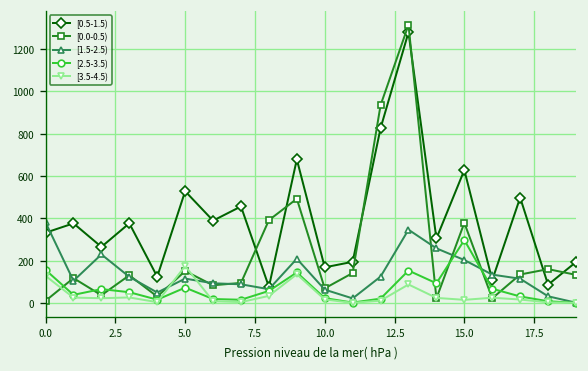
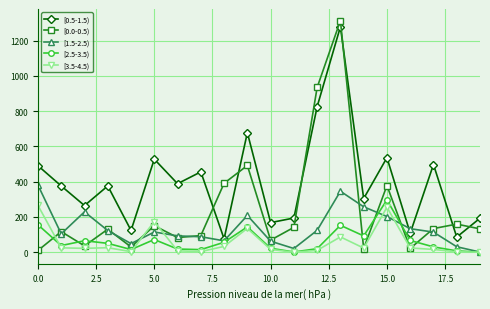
[0.5-1.5), 0.0: 330 -> 490
[3.5-4.5), 0.0: 130 -> 270
[0.5-1.5), 15.0: 630 -> 540
[3.5-4.5), 15.0: 10 -> 250
